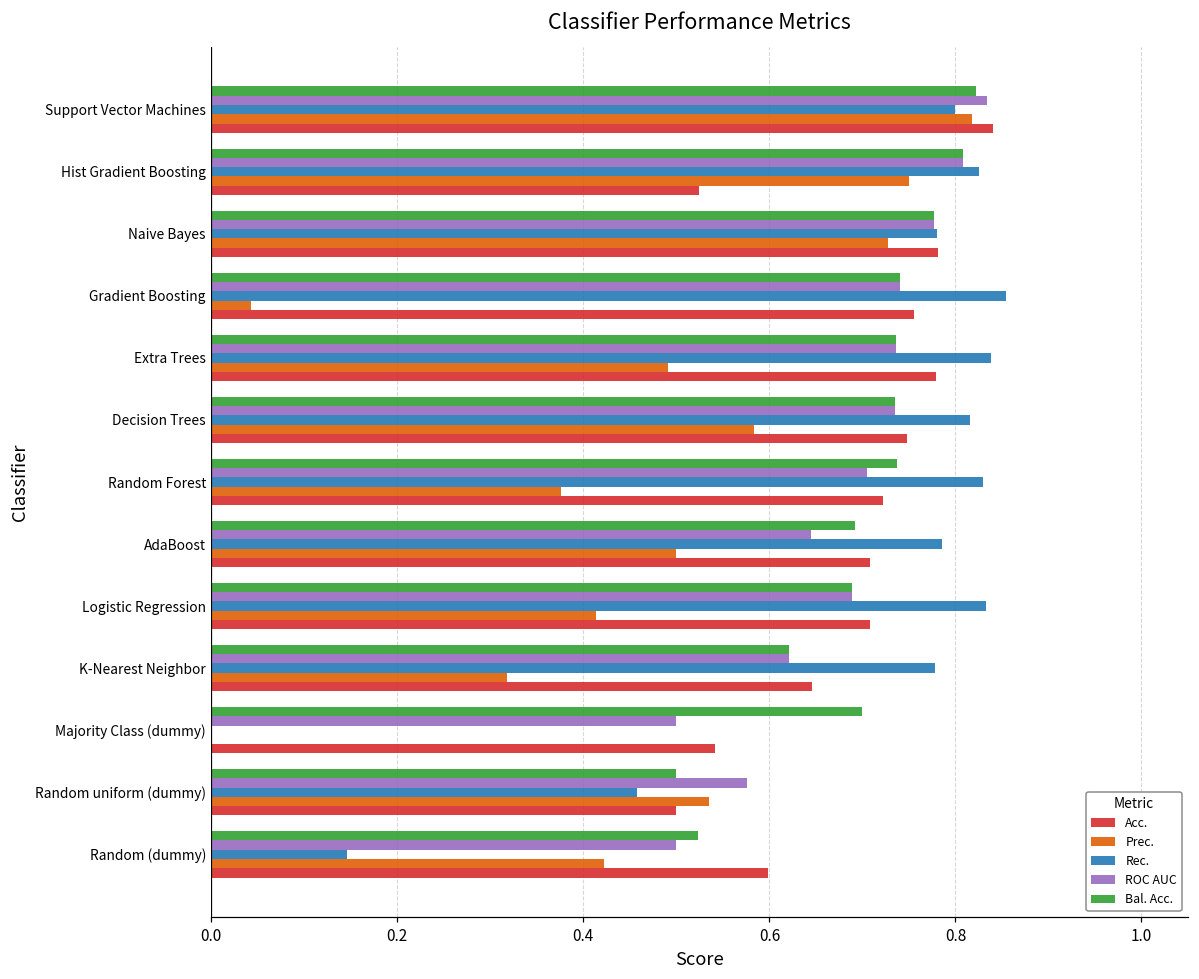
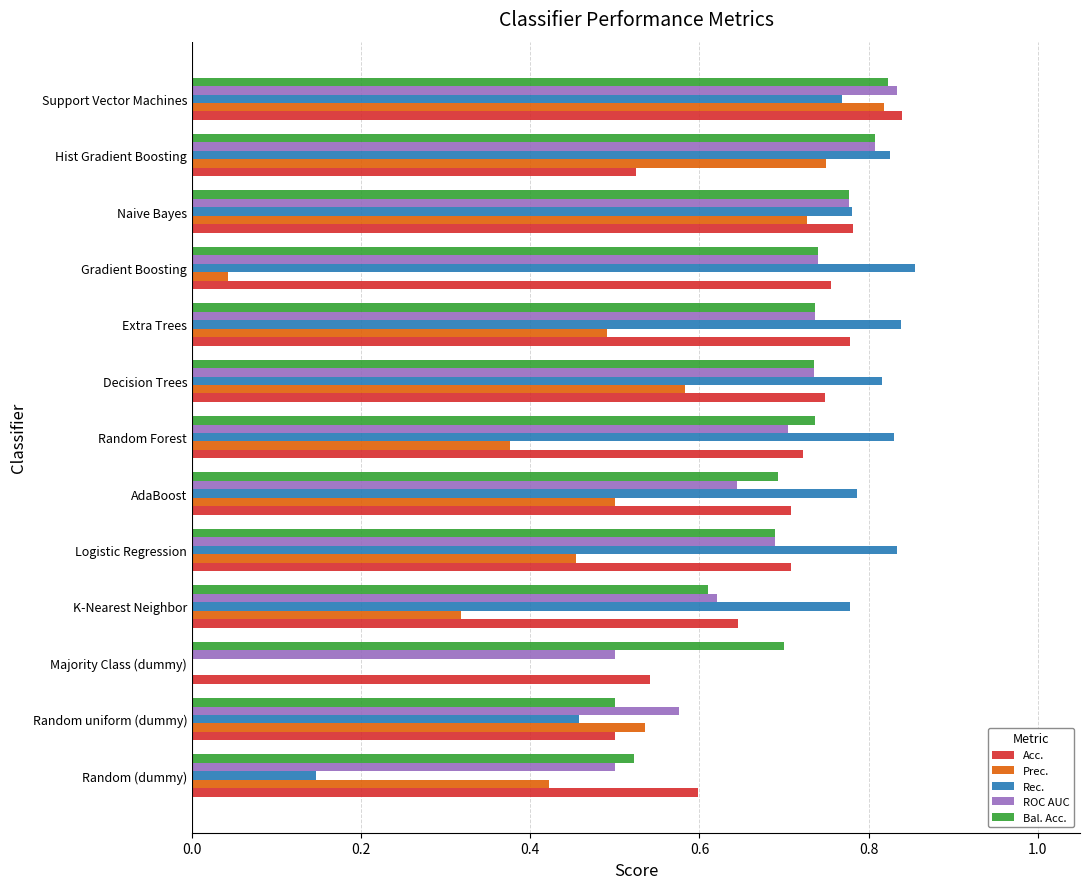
Rec., Support Vector Machines: 0.80 -> 0.77
Prec., Logistic Regression: 0.41 -> 0.45
Bal. Acc., K-Nearest Neighbor: 0.62 -> 0.61
